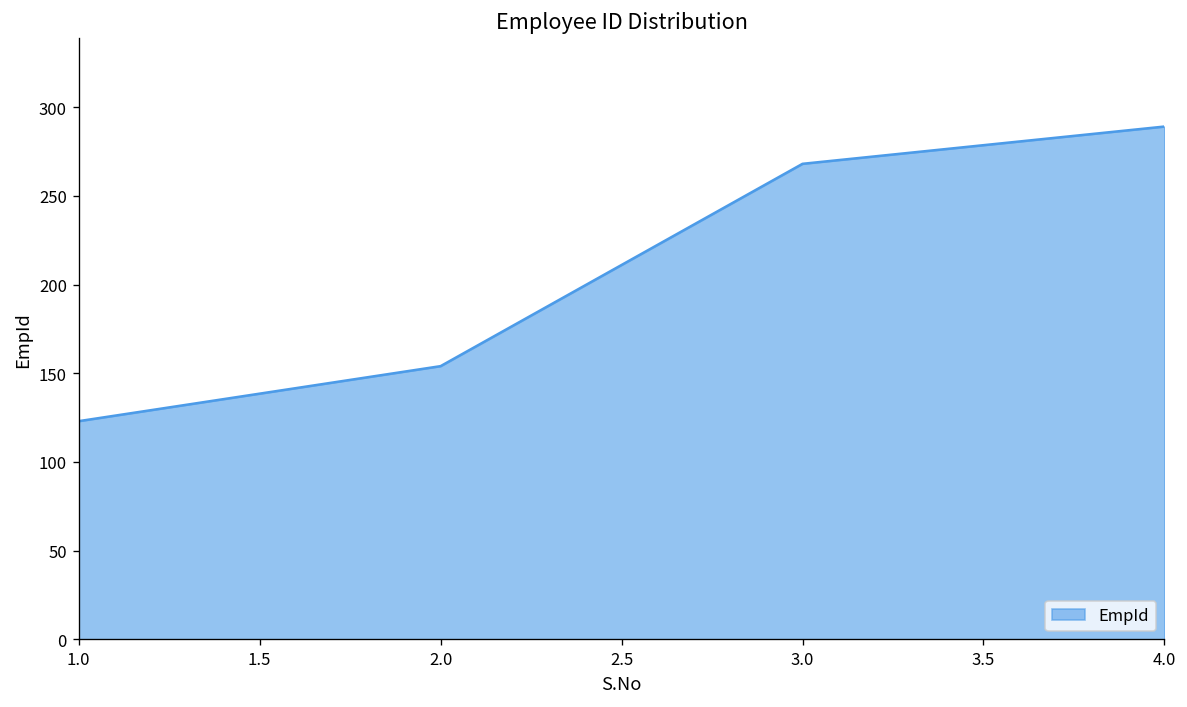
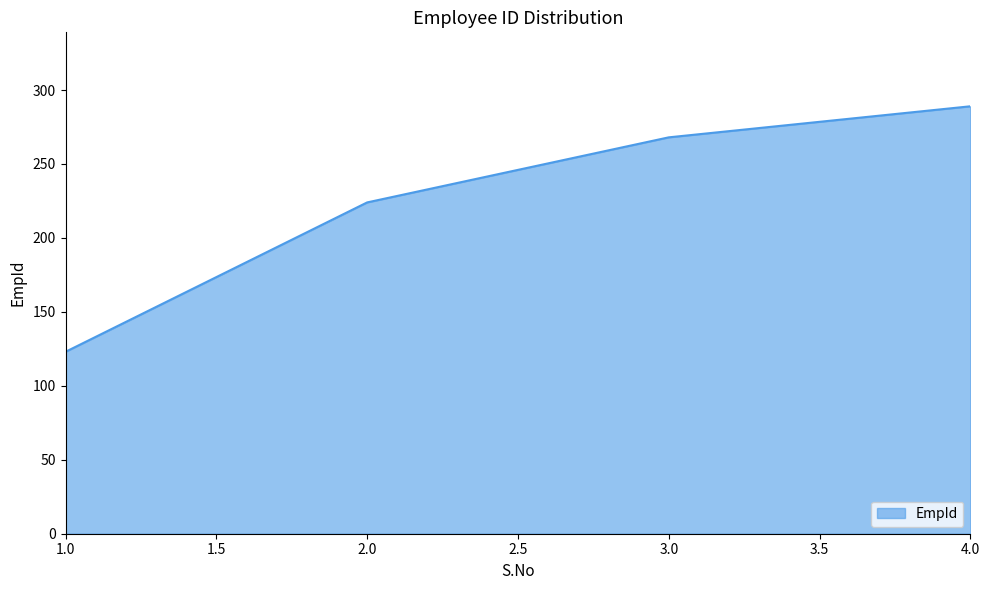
2.0: 154 -> 224
